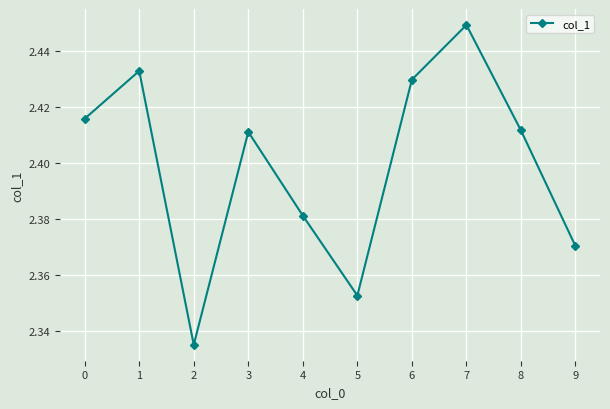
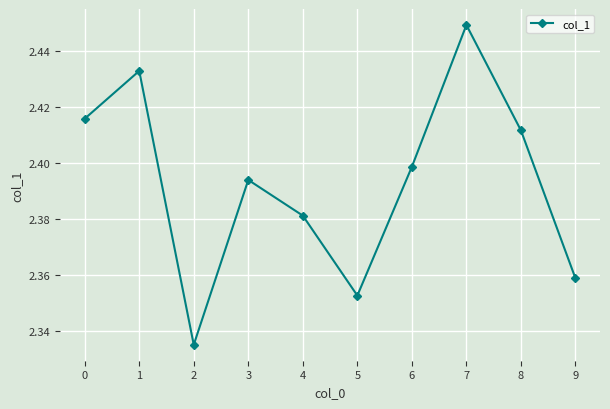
3: 2.411 -> 2.394
6: 2.430 -> 2.399
9: 2.370 -> 2.359
